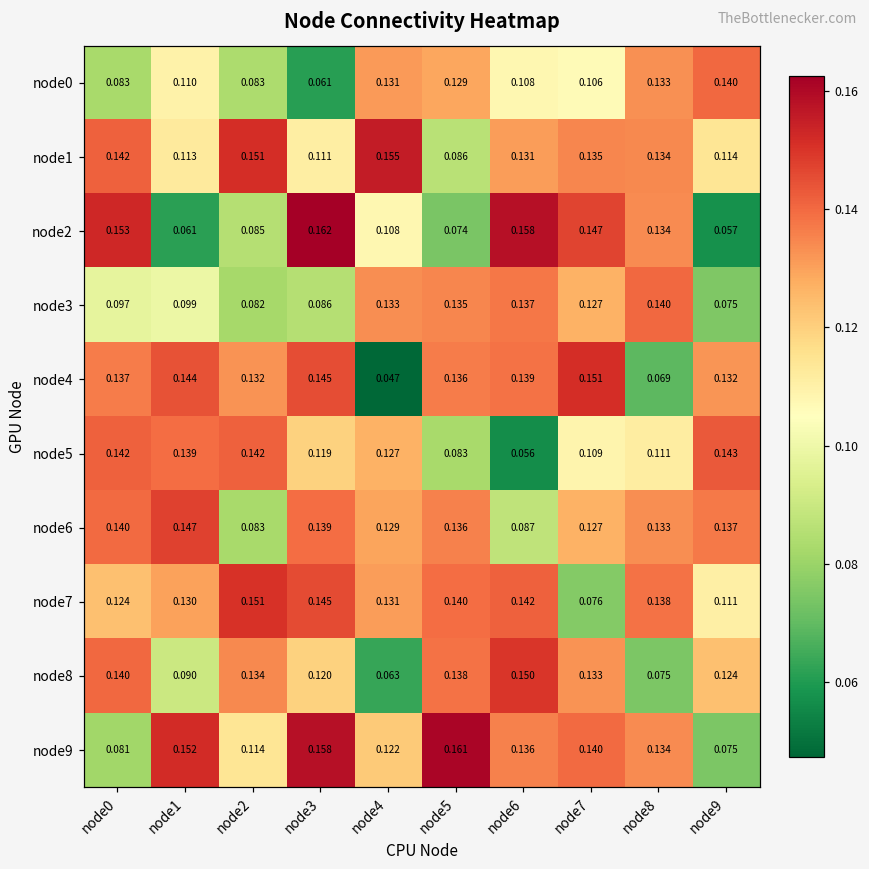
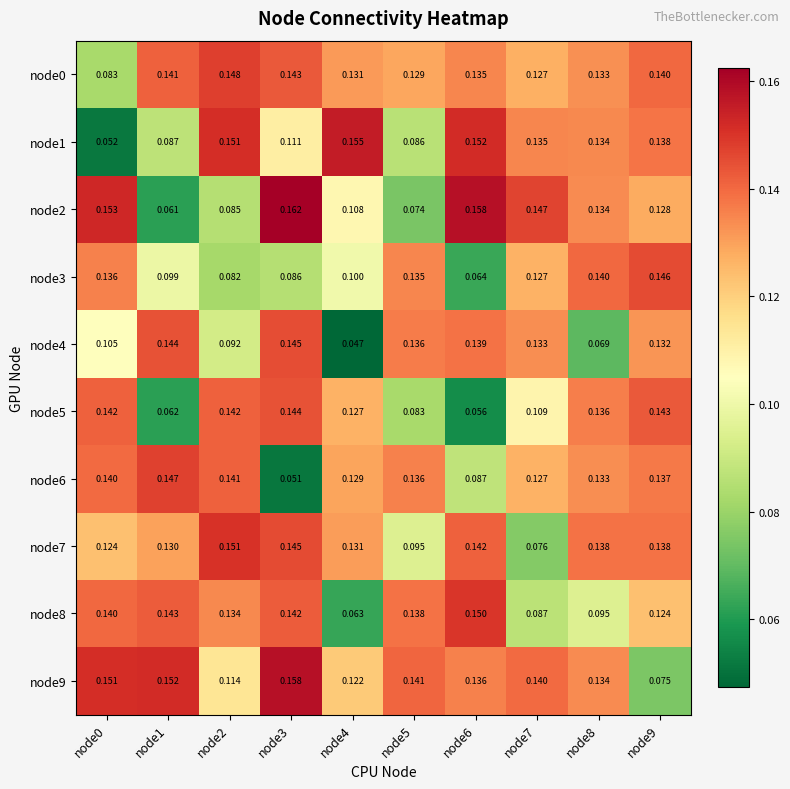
node0, node1: 0.110 -> 0.141
node0, node2: 0.083 -> 0.148
node0, node3: 0.061 -> 0.143
node0, node6: 0.108 -> 0.135
node0, node7: 0.106 -> 0.127
node1, node0: 0.142 -> 0.052
node1, node1: 0.113 -> 0.087
node1, node6: 0.131 -> 0.152
node1, node9: 0.114 -> 0.138
node2, node9: 0.057 -> 0.128
node3, node0: 0.097 -> 0.136
node3, node4: 0.133 -> 0.100
node3, node6: 0.137 -> 0.064
node3, node9: 0.075 -> 0.146
node4, node0: 0.137 -> 0.105
node4, node2: 0.132 -> 0.092
node4, node7: 0.151 -> 0.133
node5, node1: 0.139 -> 0.062
node5, node3: 0.119 -> 0.144
node5, node8: 0.111 -> 0.136
node6, node2: 0.083 -> 0.141
node6, node3: 0.139 -> 0.051
node7, node5: 0.140 -> 0.095
node7, node9: 0.111 -> 0.138
node8, node1: 0.090 -> 0.143
node8, node3: 0.120 -> 0.142
node8, node7: 0.133 -> 0.087
node8, node8: 0.075 -> 0.095
node9, node0: 0.081 -> 0.151
node9, node5: 0.161 -> 0.141
